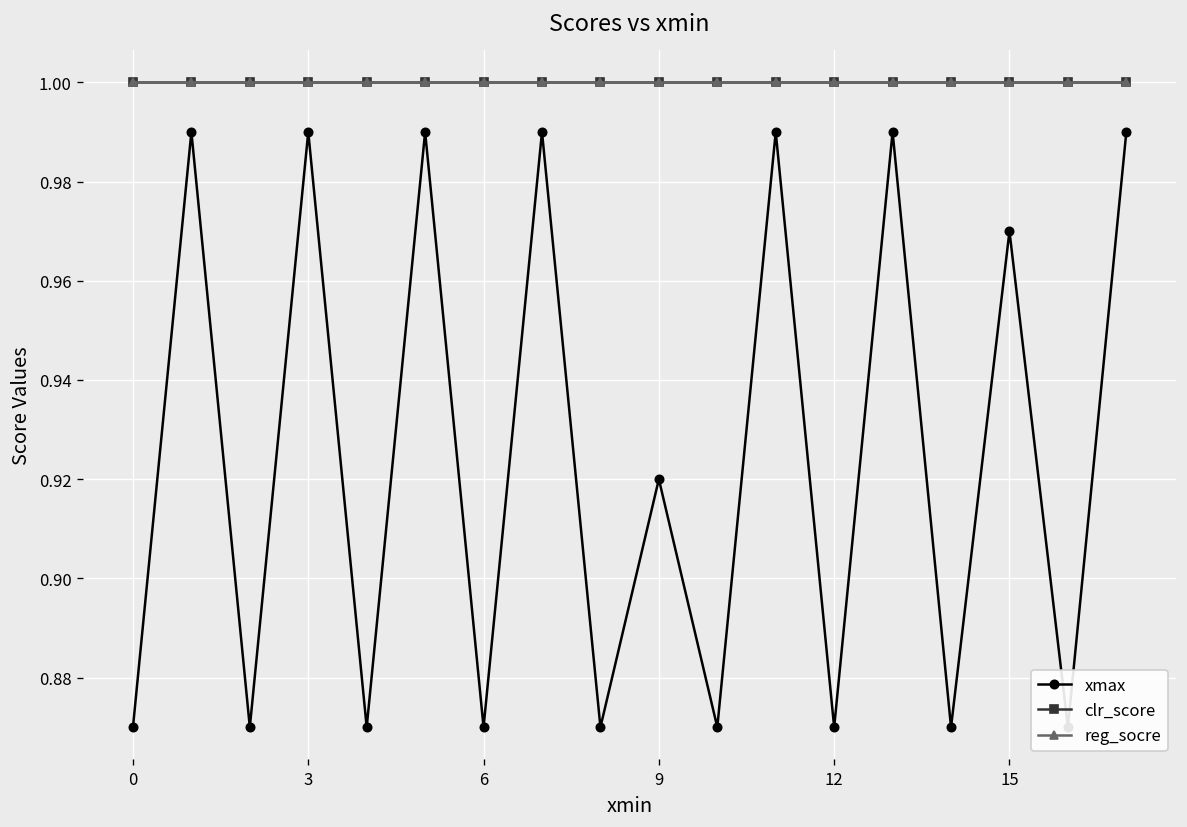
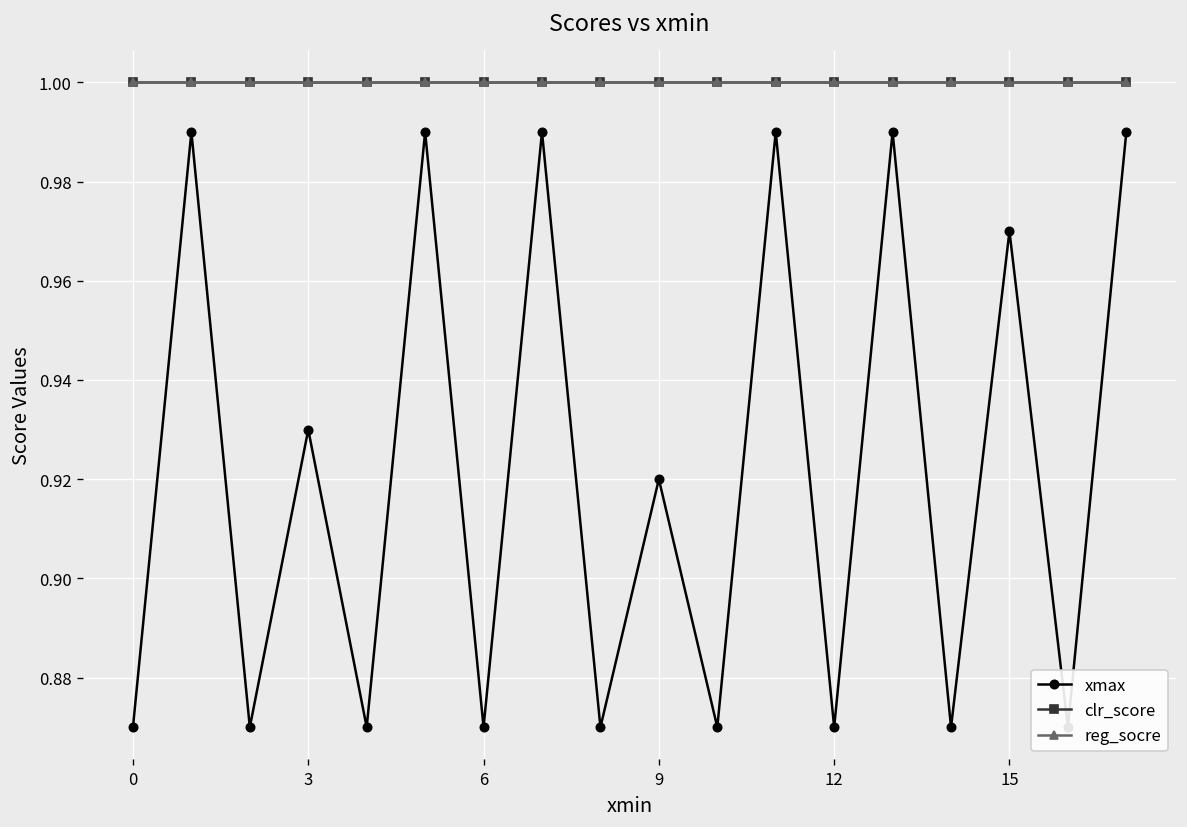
xmax, 3: 0.99 -> 0.93
